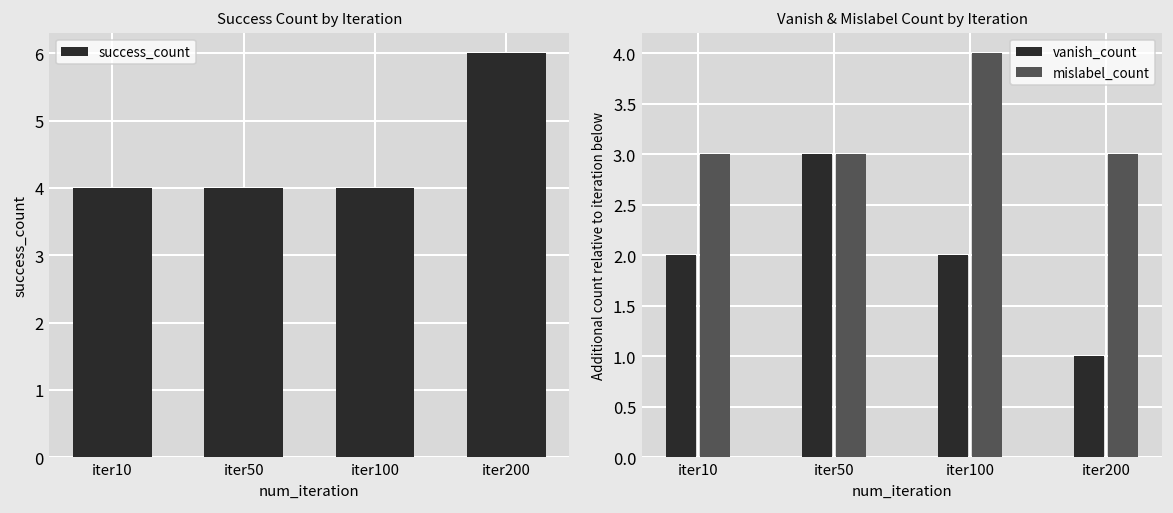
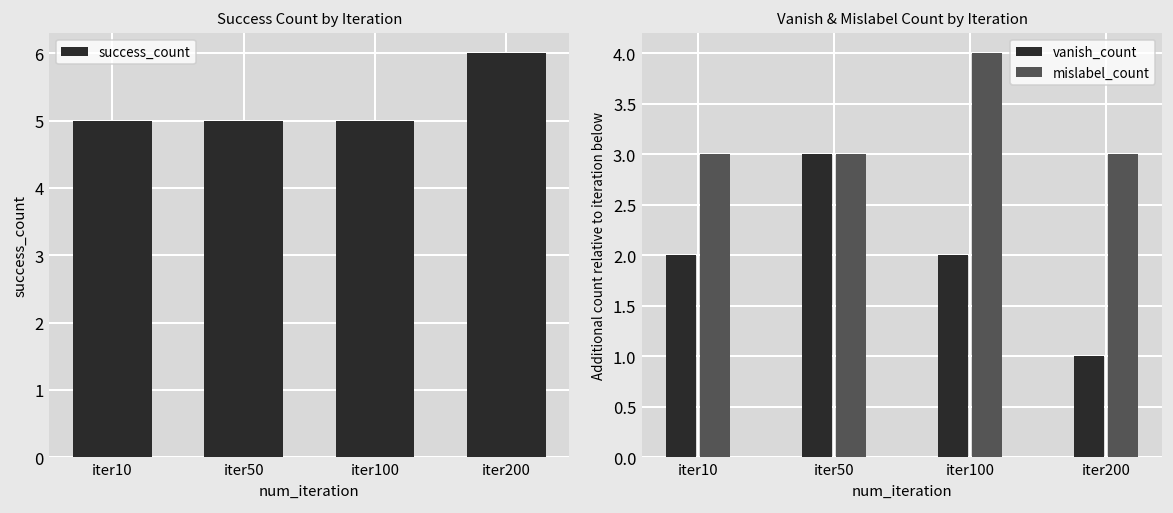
Success Count by Iteration, iter10: 4 -> 5
Success Count by Iteration, iter50: 4 -> 5
Success Count by Iteration, iter100: 4 -> 5
